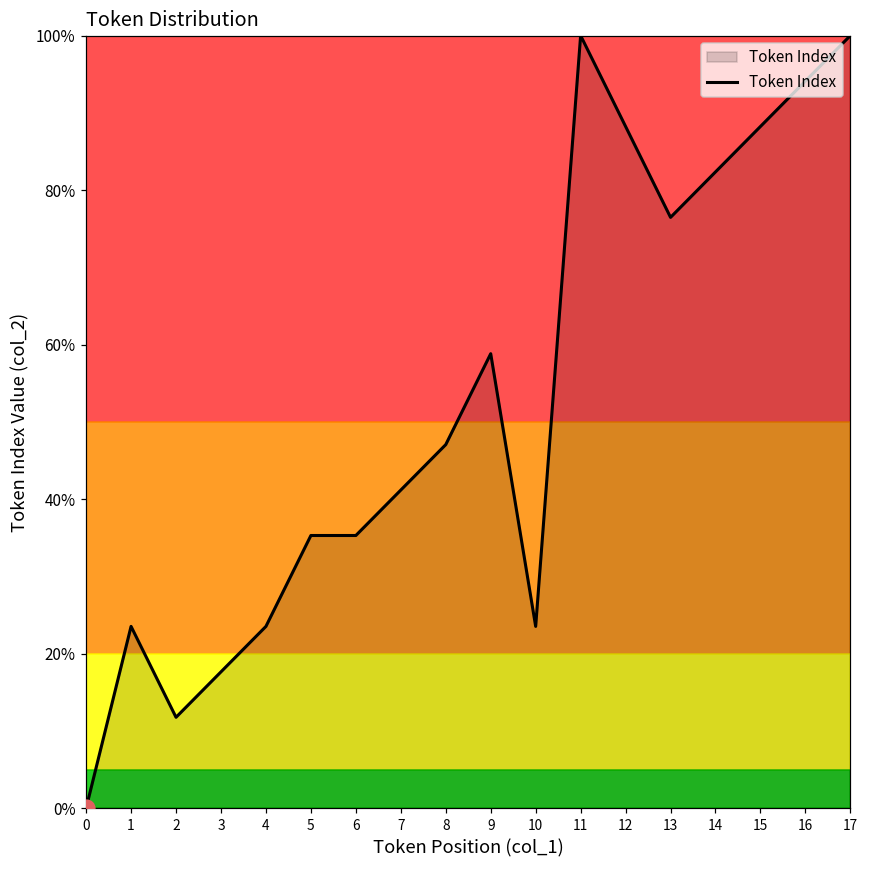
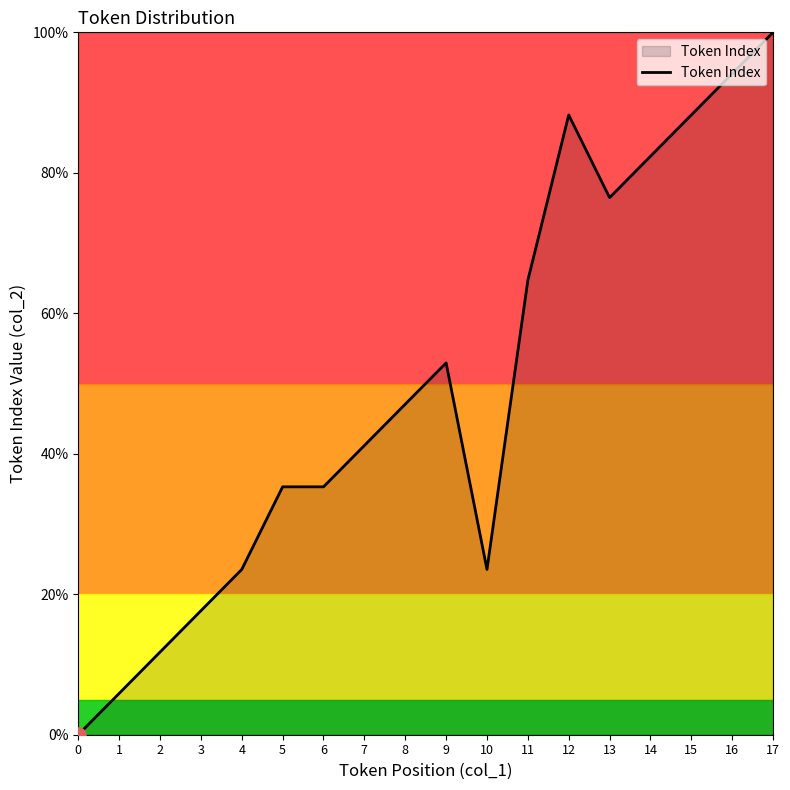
Token Index, 1: 24% -> 6%
Token Index, 9: 59% -> 53%
Token Index, 11: 100% -> 65%
